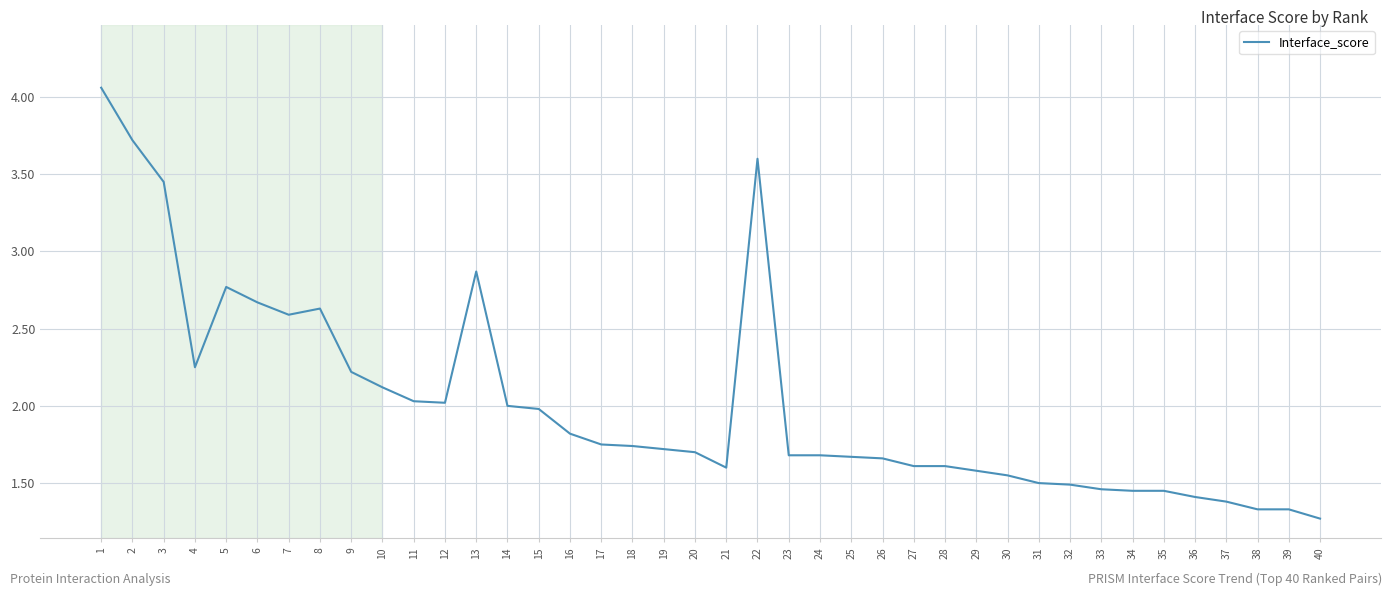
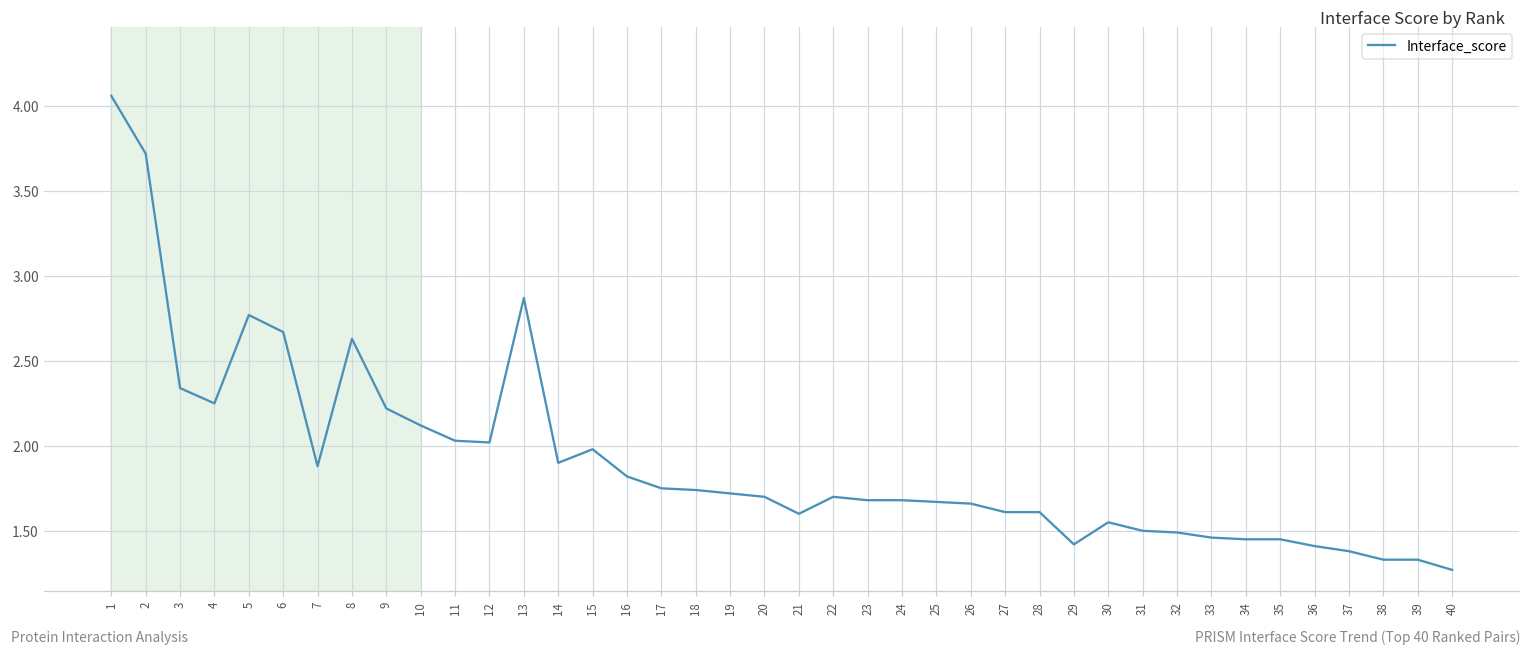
3: 3.45 -> 2.34
7: 2.59 -> 1.88
14: 2.0 -> 1.9
22: 3.6 -> 1.7
29: 1.58 -> 1.42
